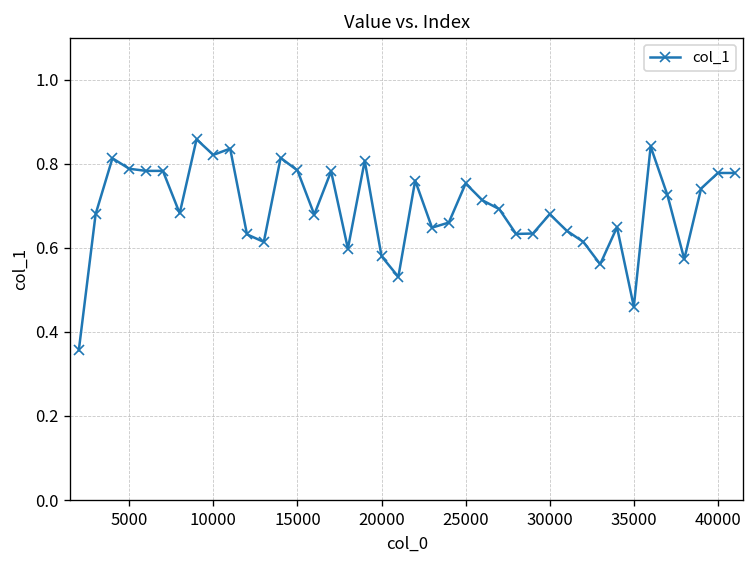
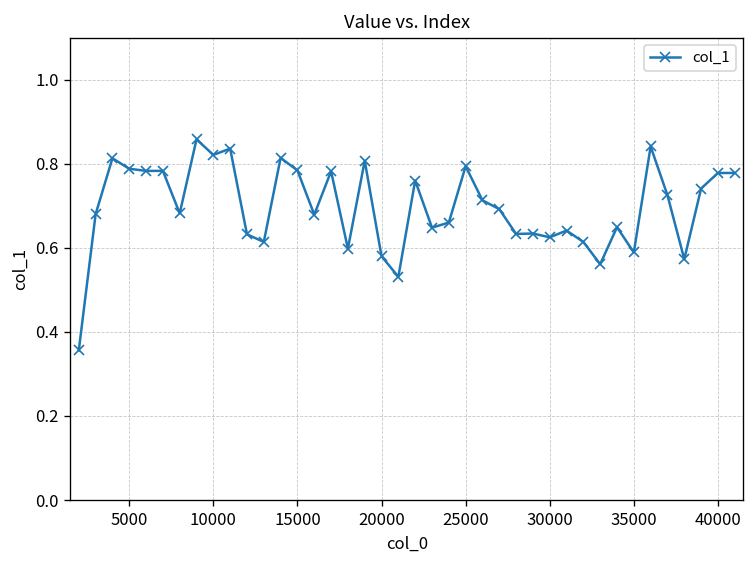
25000: 0.75 -> 0.79
30000: 0.68 -> 0.63
35000: 0.46 -> 0.59
